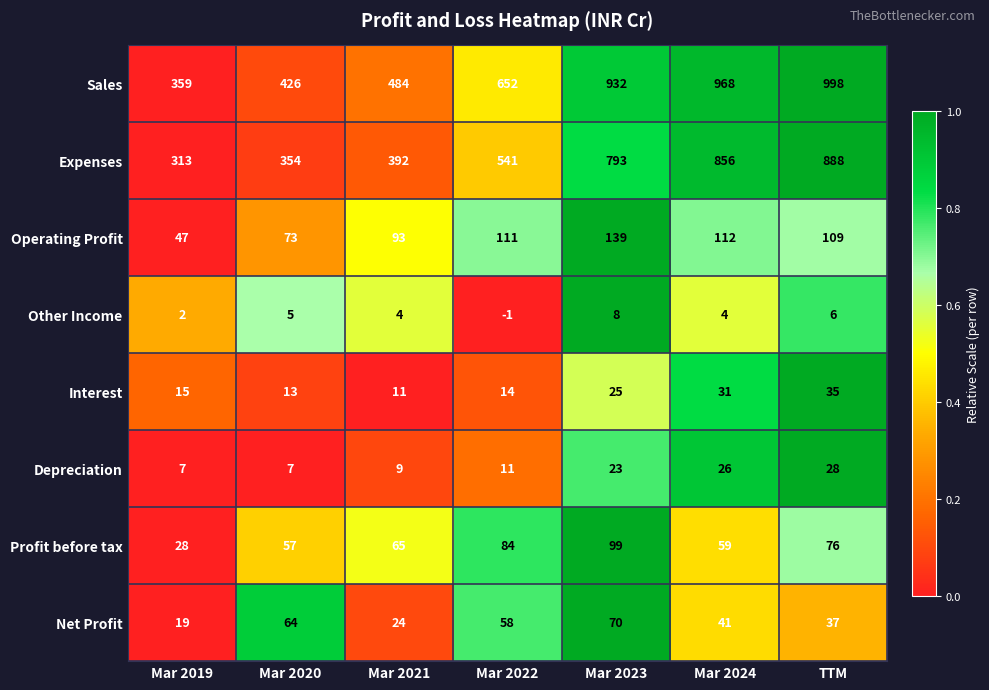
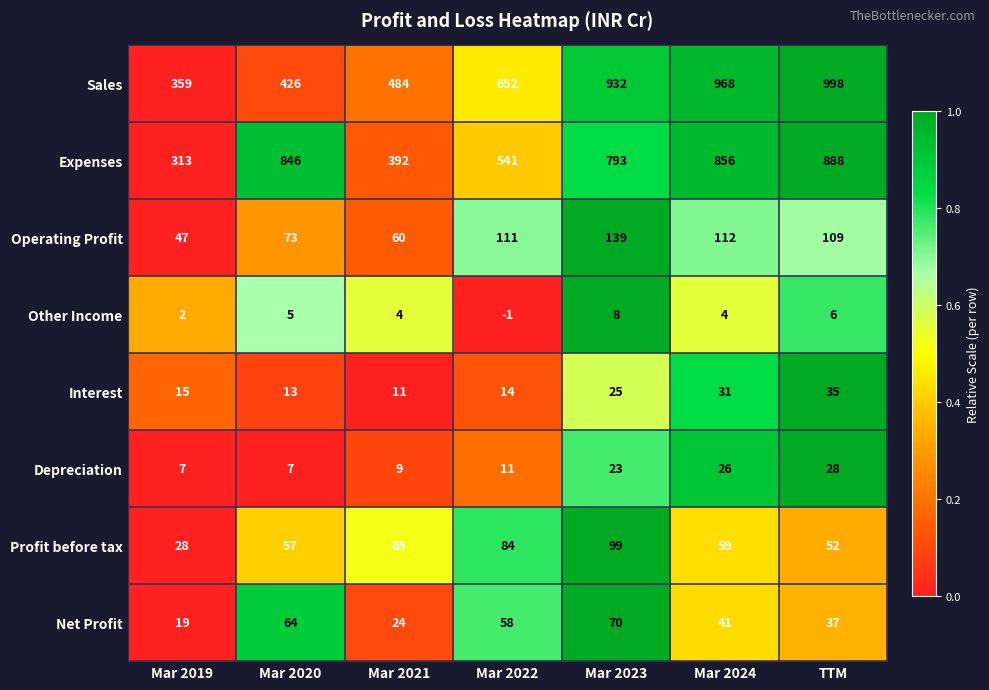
Expenses, Mar 2020: 354 -> 846
Operating Profit, Mar 2021: 93 -> 60
Profit before tax, TTM: 76 -> 52
